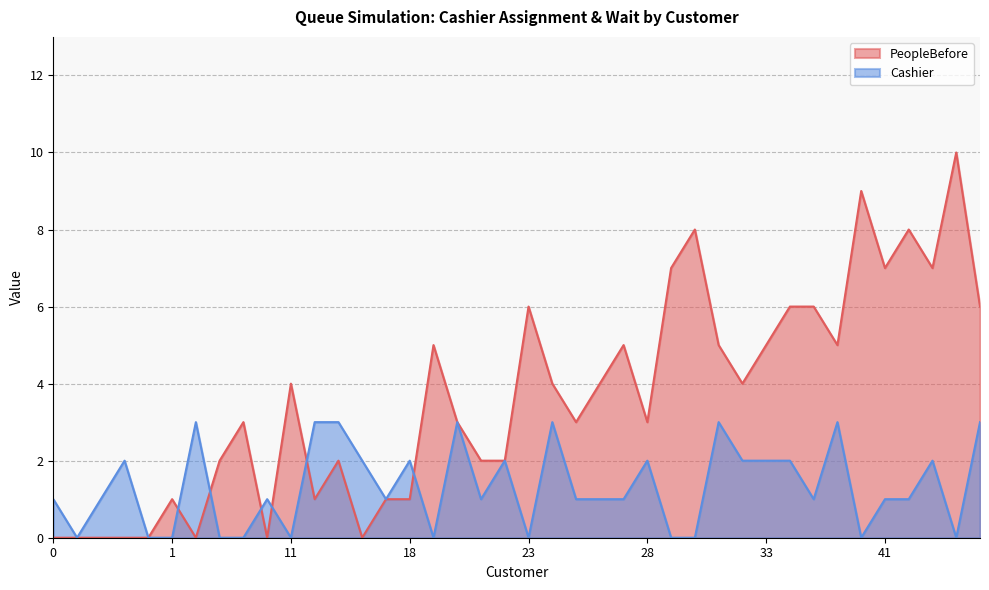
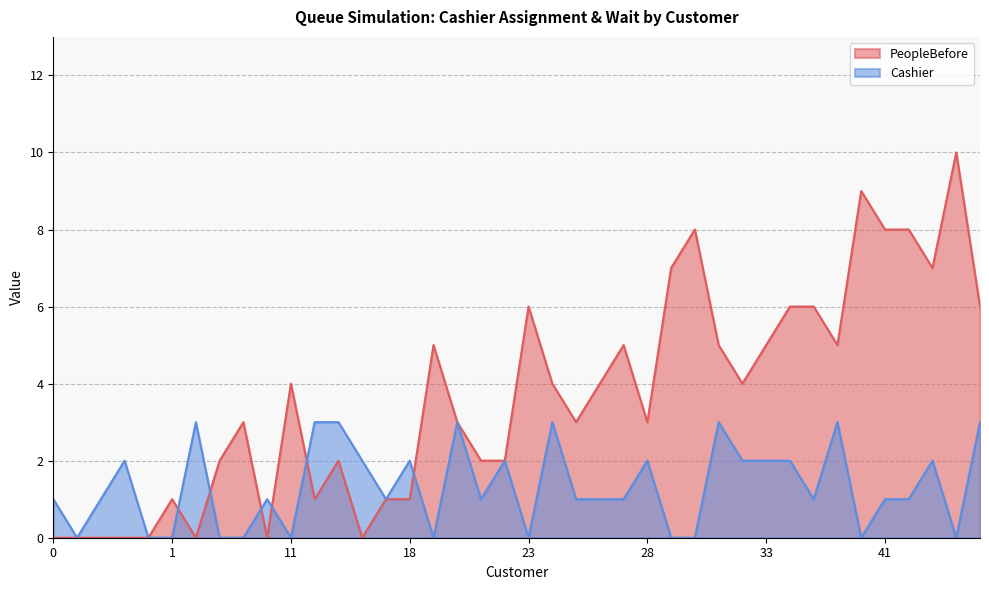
PeopleBefore, 41: 7 -> 8
